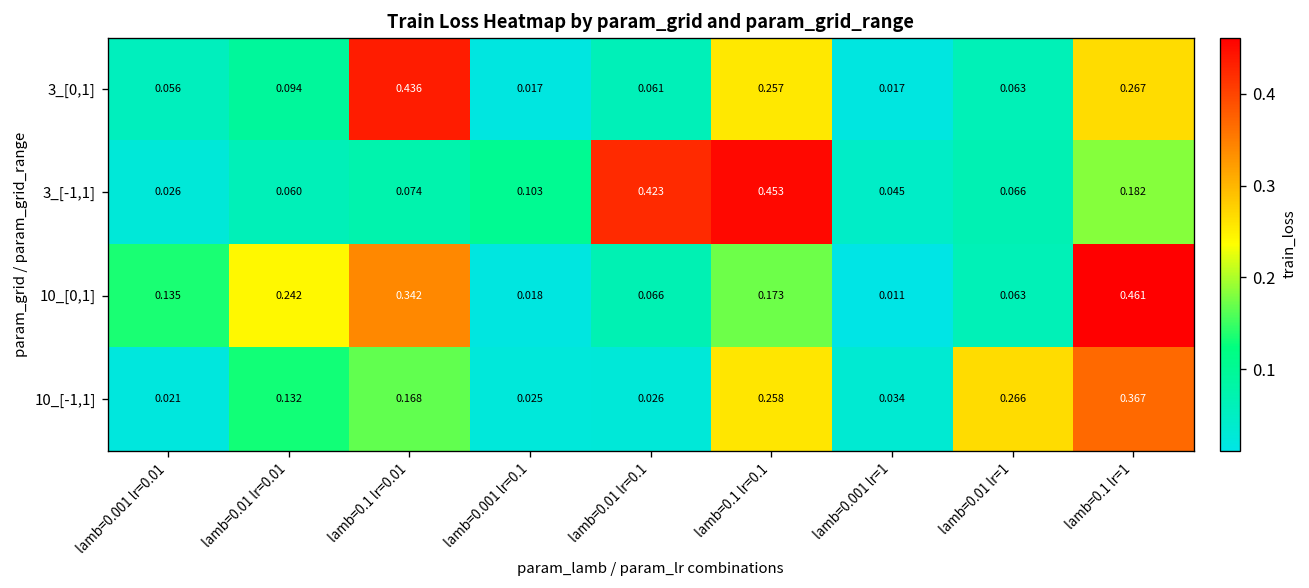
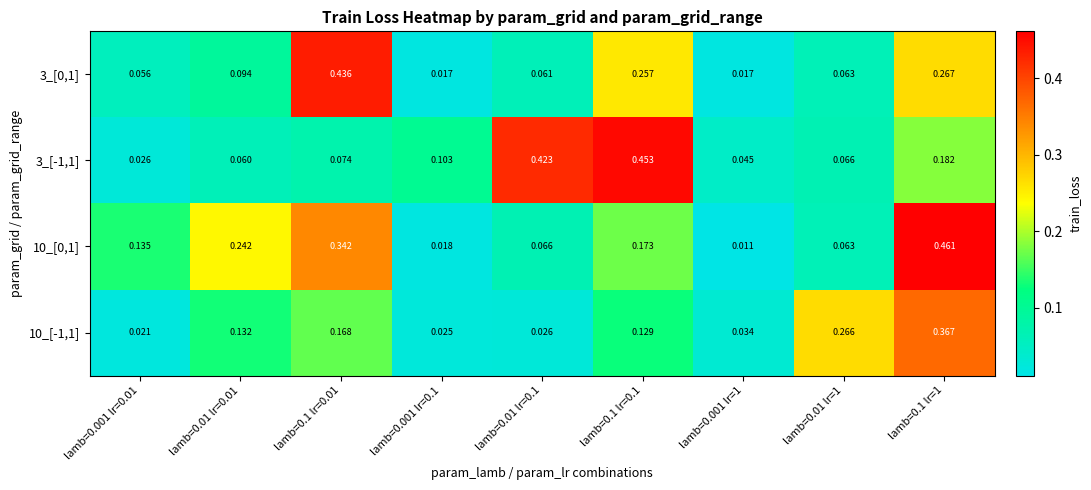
10_[-1,1], lamb=0.1 lr=0.1: 0.258 -> 0.129
